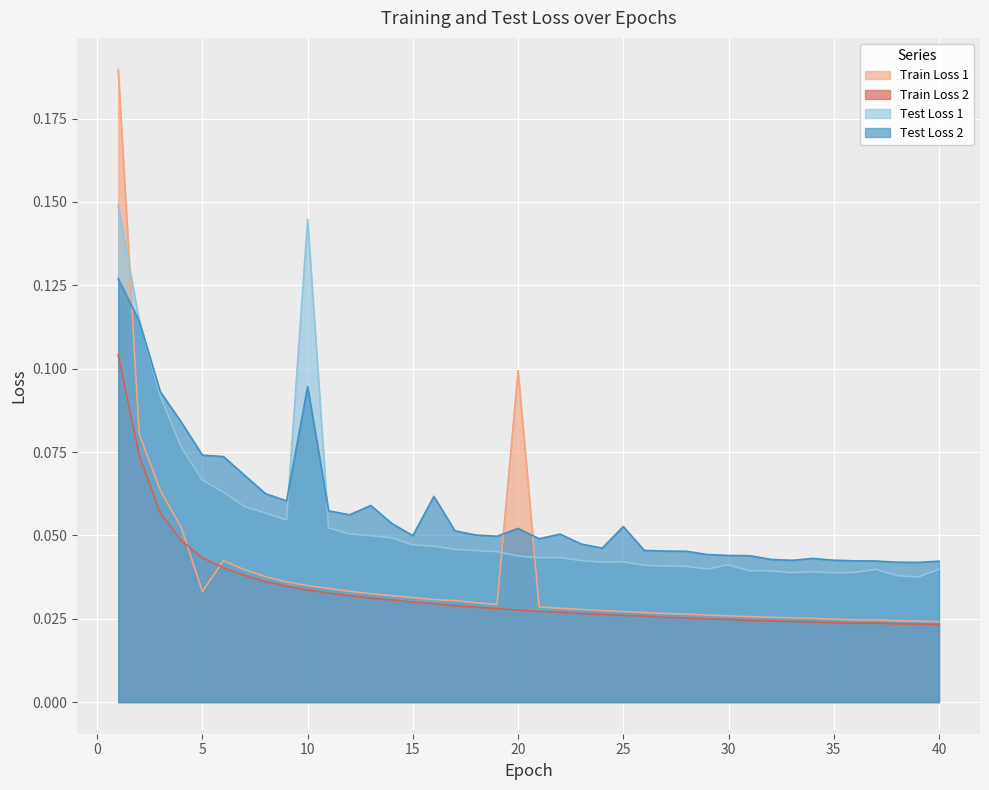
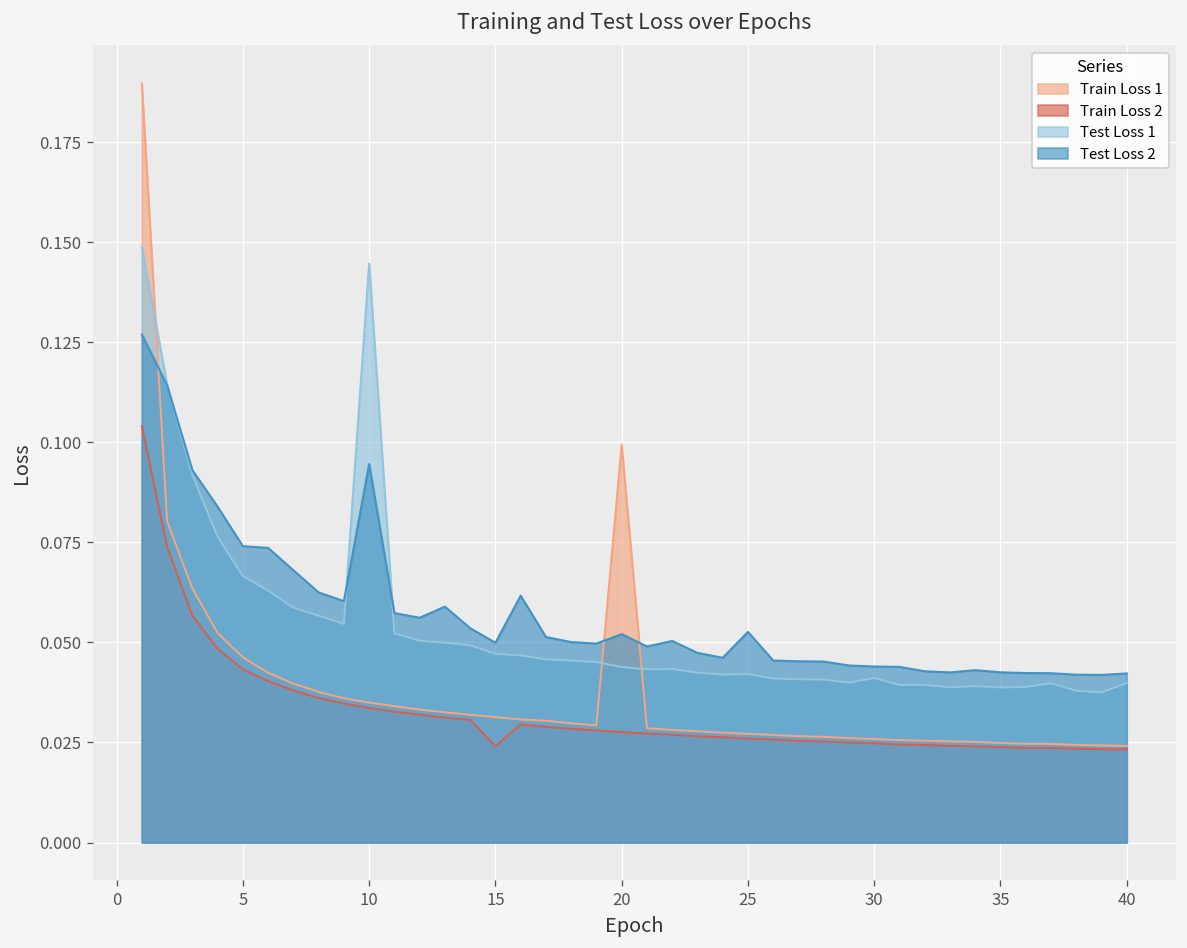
Train Loss 1, 5: 0.033 -> 0.046
Train Loss 2, 15: 0.030 -> 0.024
